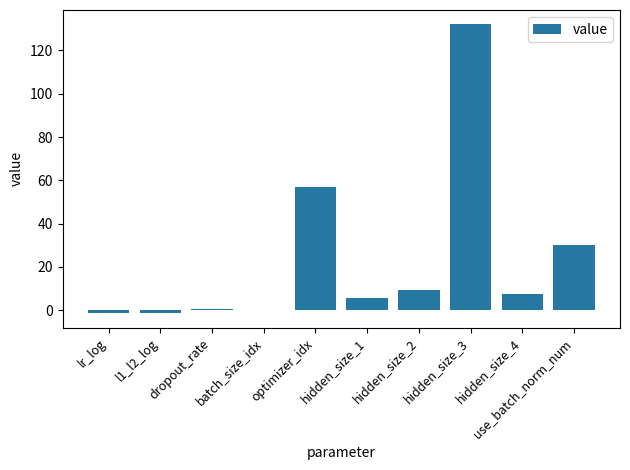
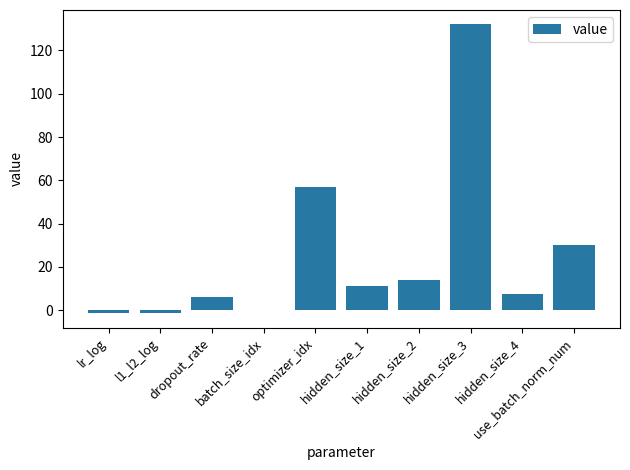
dropout_rate: 1 -> 6
hidden_size_1: 6 -> 11
hidden_size_2: 10 -> 14
